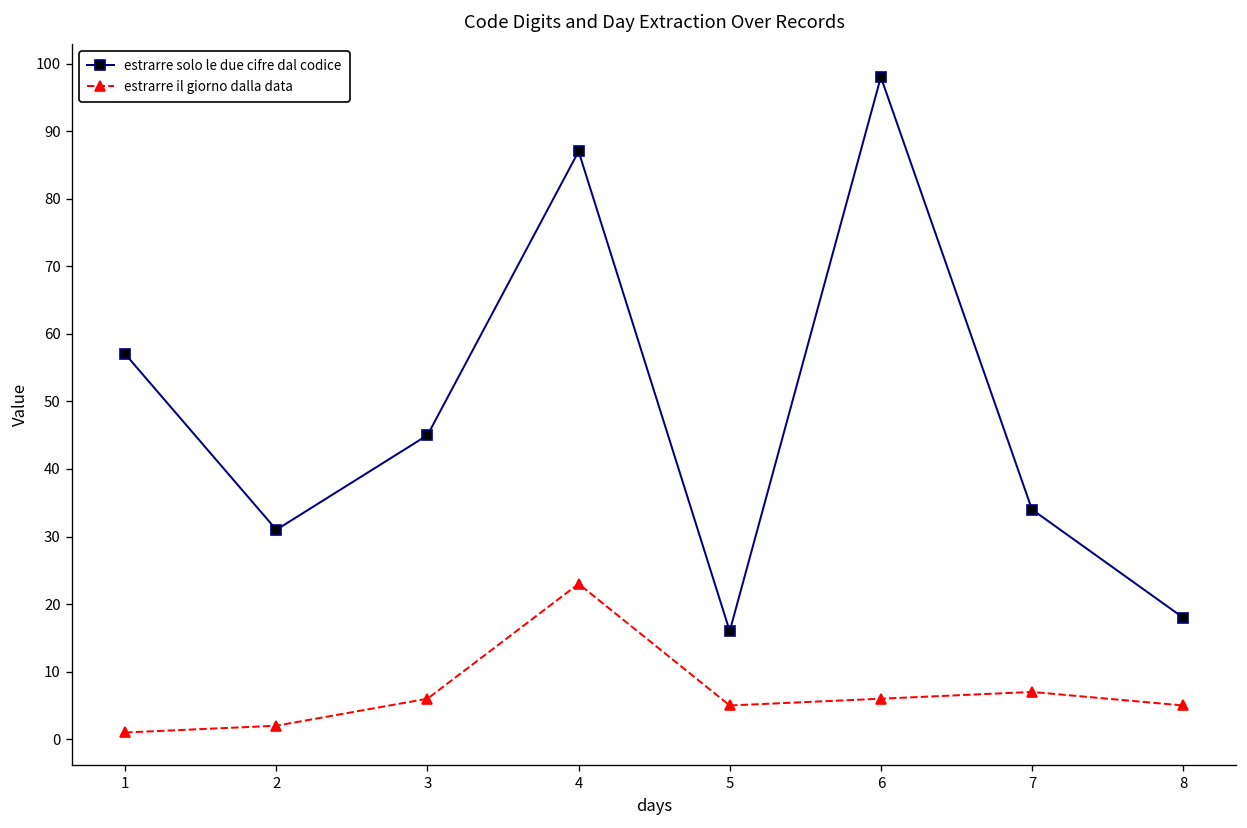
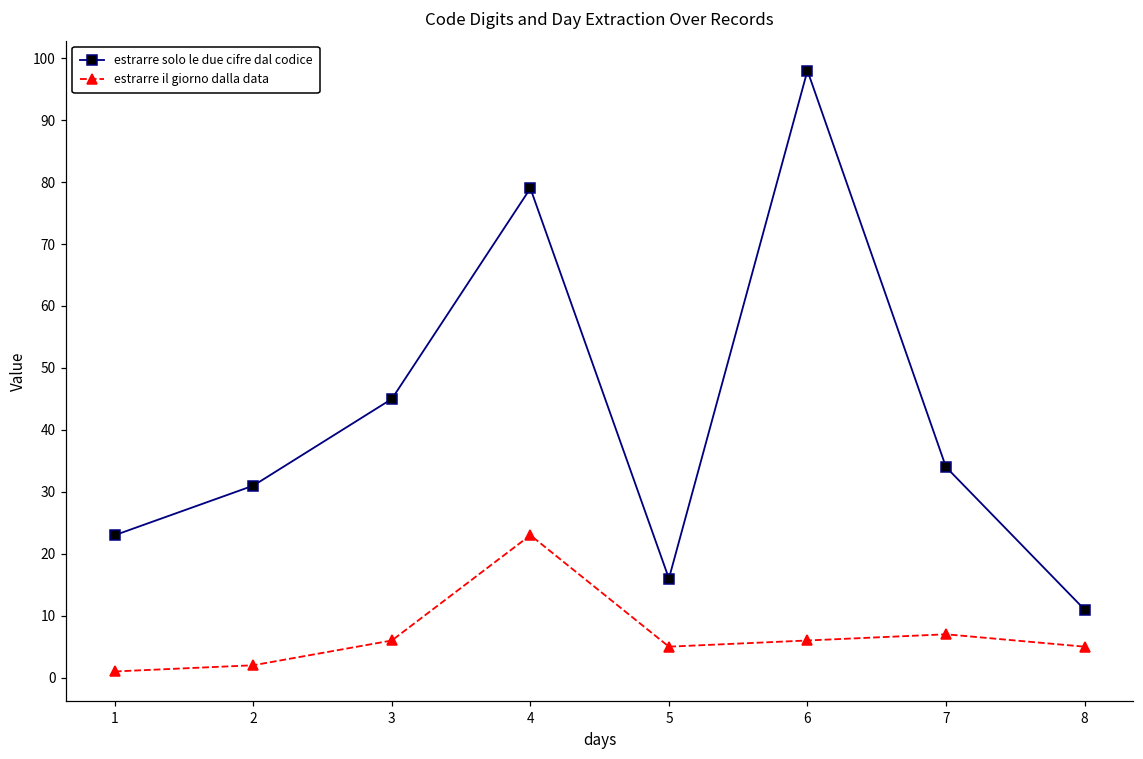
estrarre solo le due cifre dal codice, 1: 57 -> 23
estrarre solo le due cifre dal codice, 4: 87 -> 79
estrarre solo le due cifre dal codice, 8: 18 -> 11
